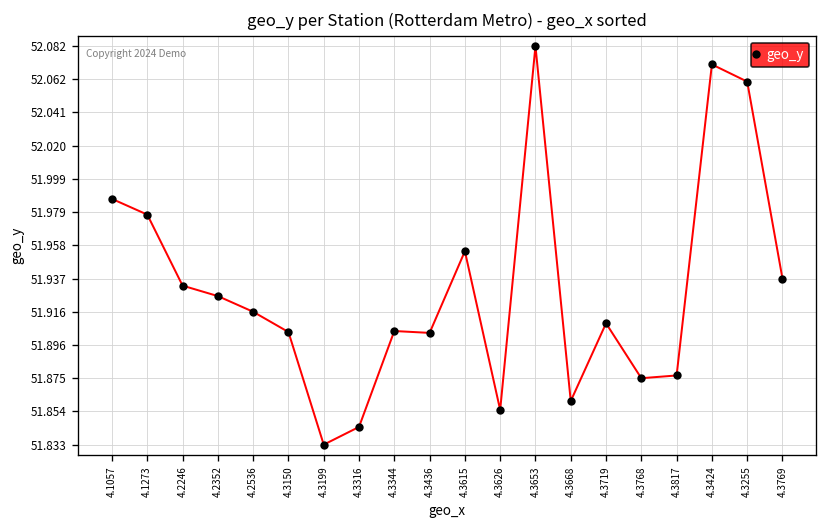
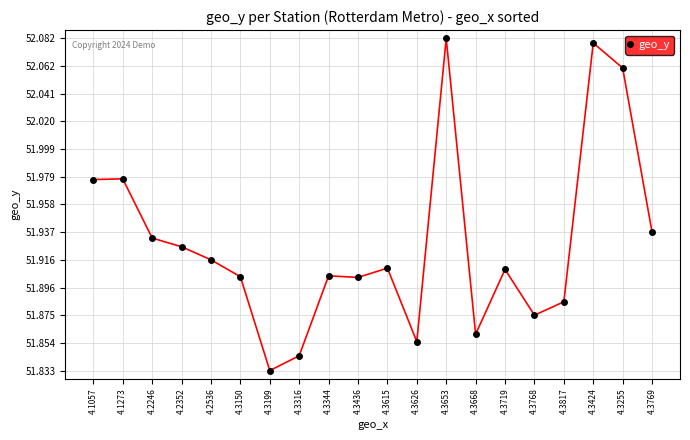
4.1057: 51.987 -> 51.977
4.3615: 51.954 -> 51.910
4.3817: 51.877 -> 51.885
4.3424: 52.071 -> 52.079
